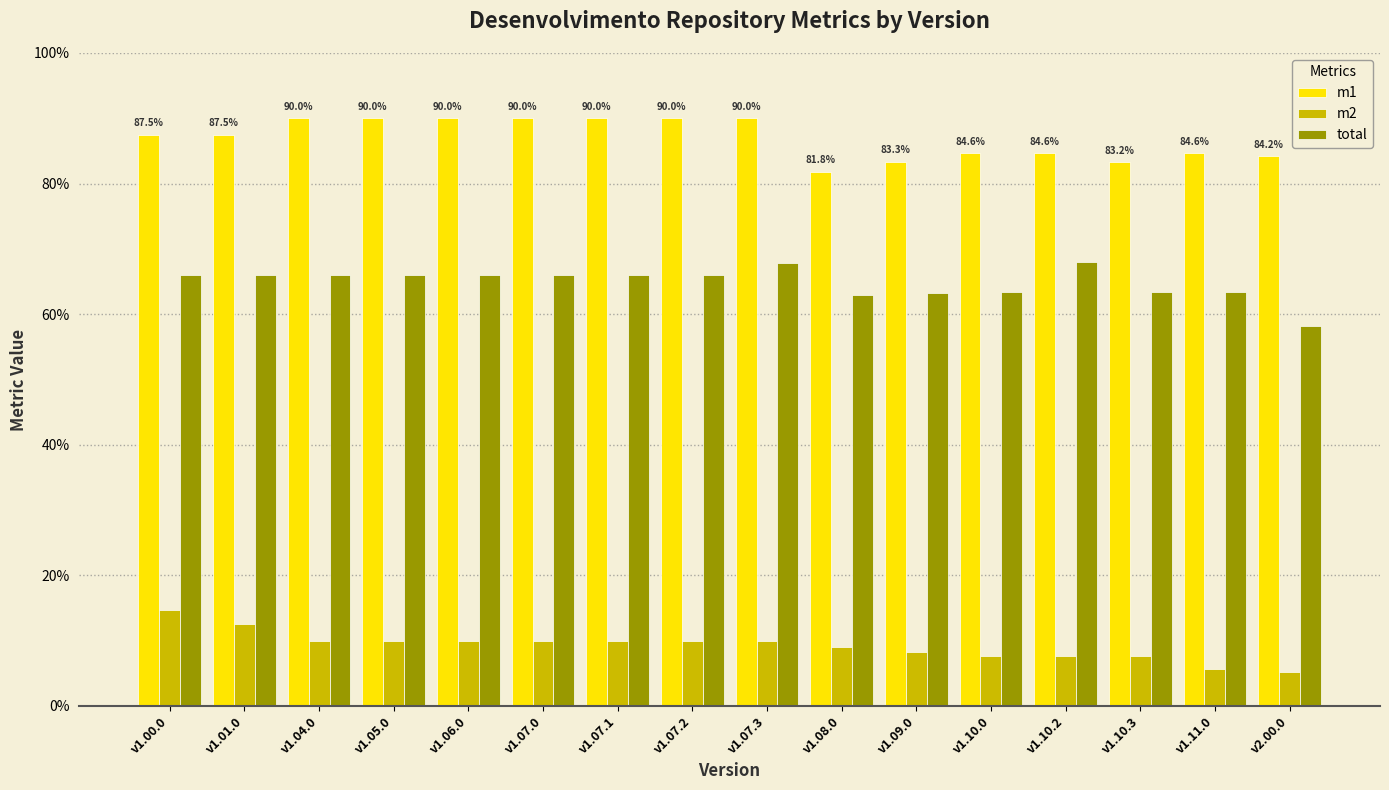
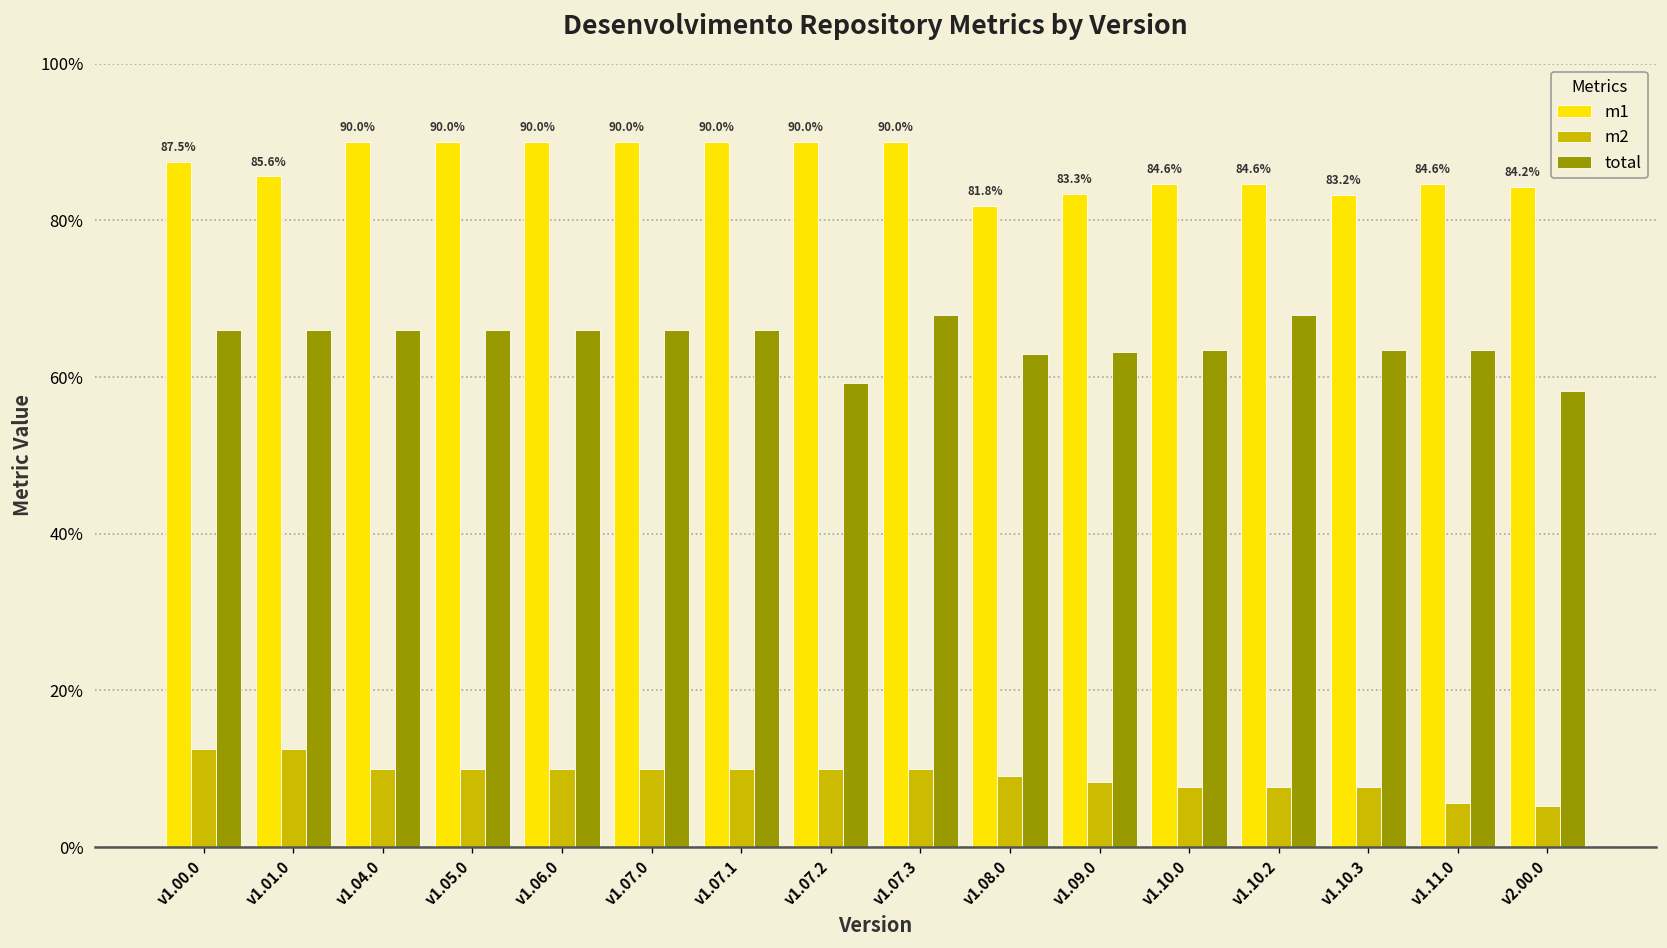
m2, v1.00.0: 15% -> 13%
m1, v1.01.0: 87.5% -> 85.6%
total, v1.07.2: 66% -> 59%
